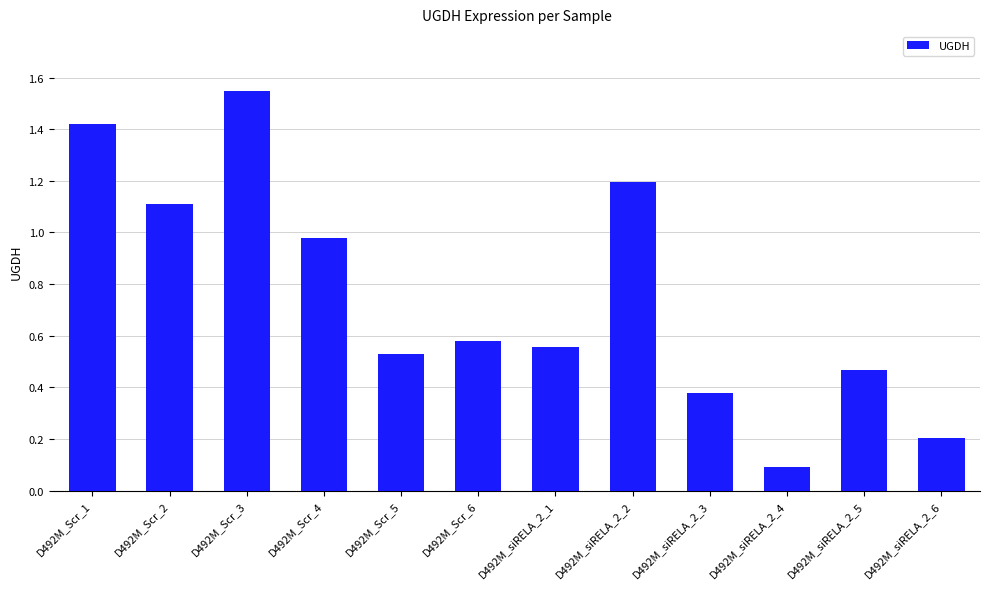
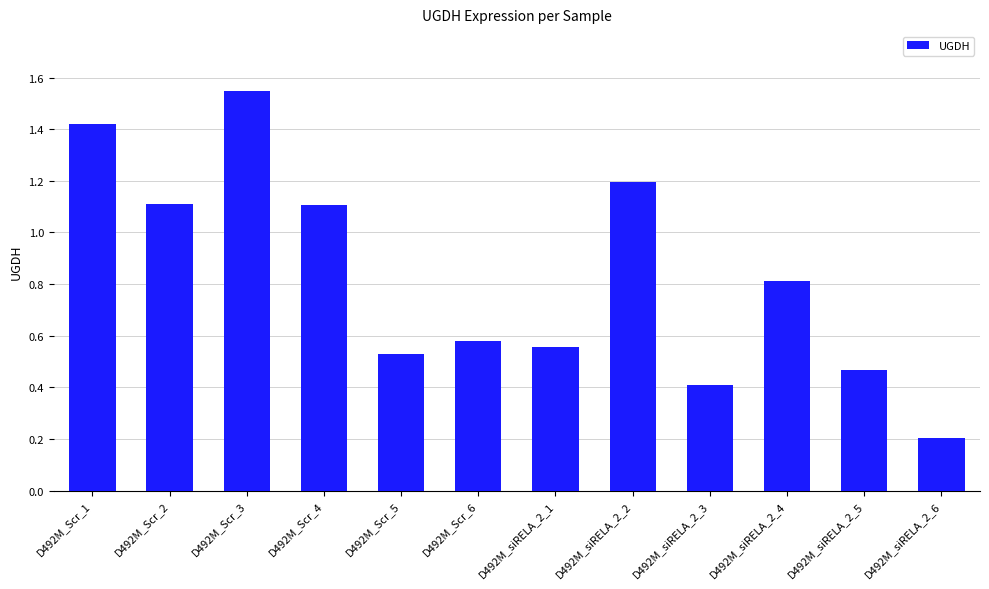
D492M_Scr_4: 0.98 -> 1.11
D492M_siRELA_2_3: 0.38 -> 0.41
D492M_siRELA_2_4: 0.09 -> 0.81
